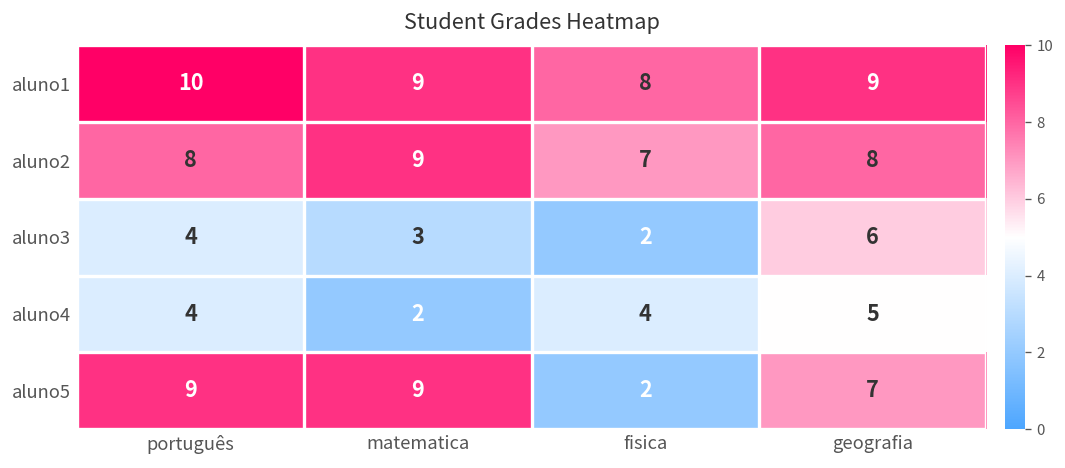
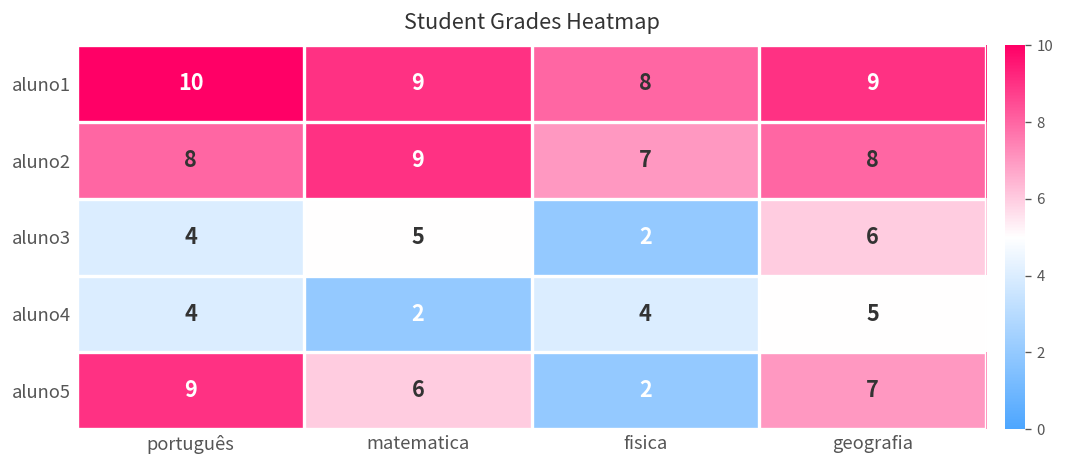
aluno3, matematica: 3 -> 5
aluno5, matematica: 9 -> 6
